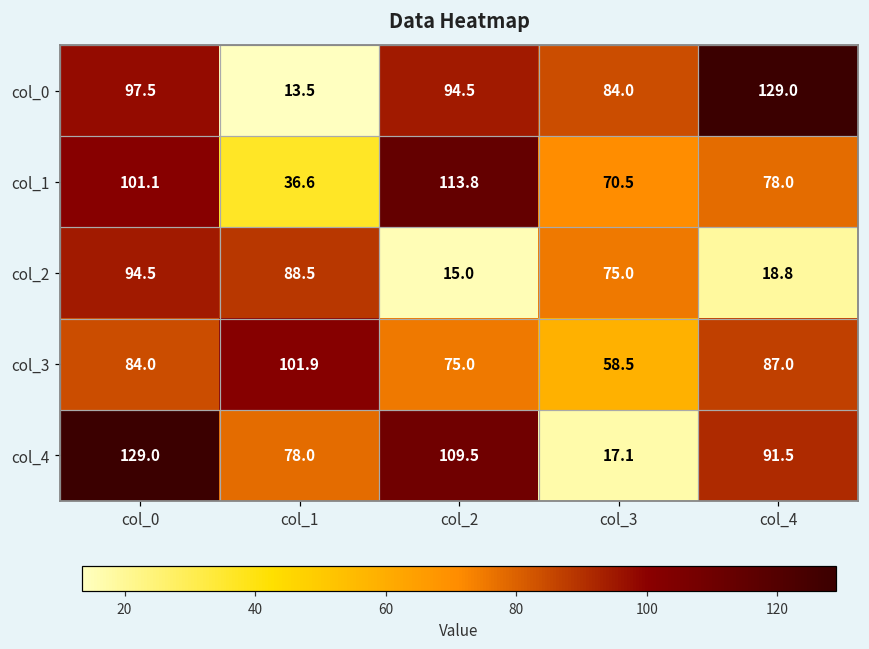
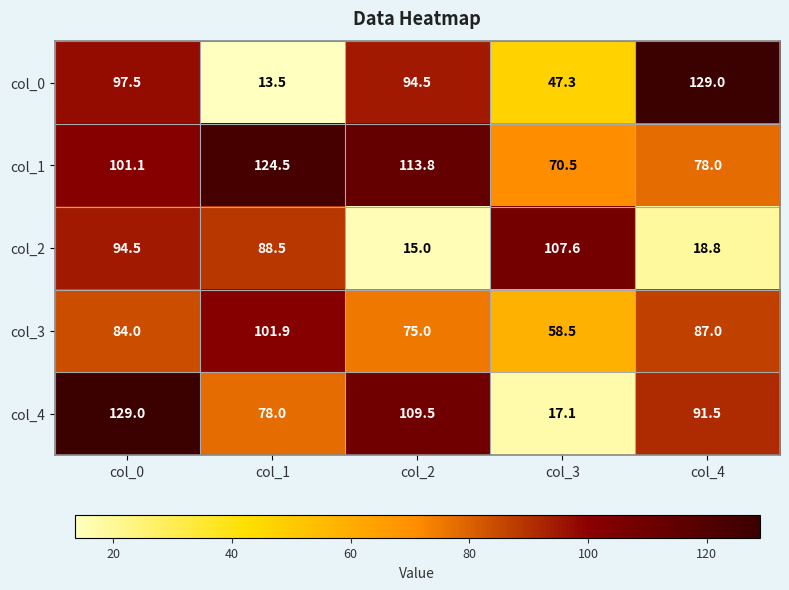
col_0, col_3: 84.0 -> 47.3
col_1, col_1: 36.6 -> 124.5
col_2, col_3: 75.0 -> 107.6
